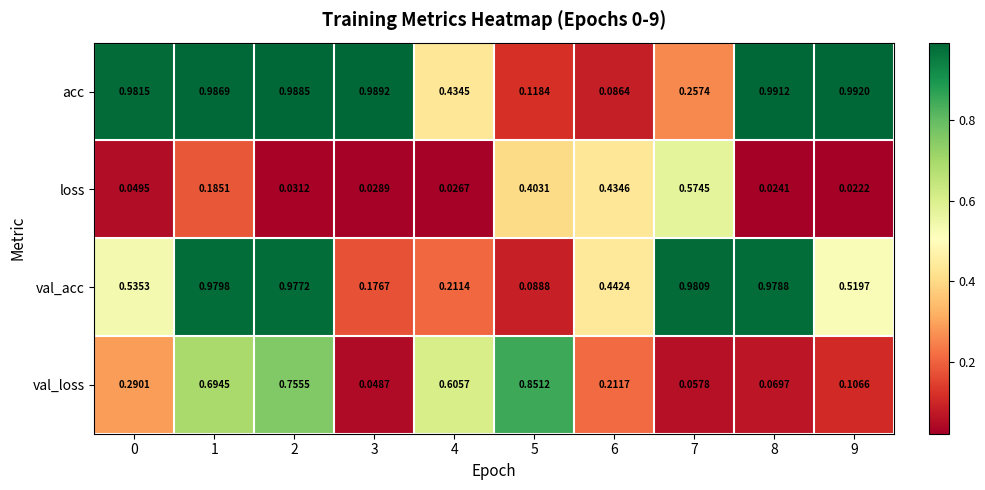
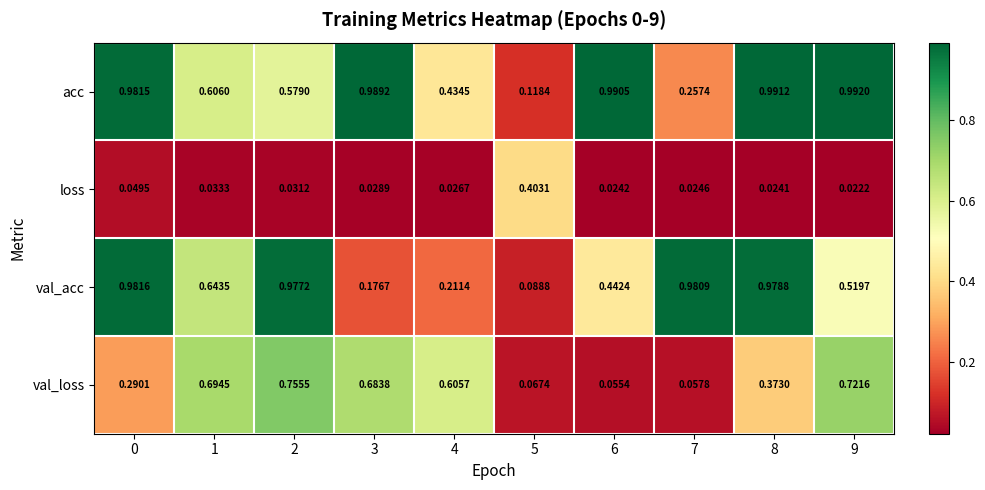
acc, 1: 0.9869 -> 0.6060
acc, 2: 0.9885 -> 0.5790
acc, 6: 0.0864 -> 0.9905
loss, 1: 0.1851 -> 0.0333
loss, 6: 0.4346 -> 0.0242
loss, 7: 0.5745 -> 0.0246
val_acc, 0: 0.5353 -> 0.9816
val_acc, 1: 0.9798 -> 0.6435
val_loss, 3: 0.0487 -> 0.6838
val_loss, 5: 0.8512 -> 0.0674
val_loss, 6: 0.2117 -> 0.0554
val_loss, 8: 0.0697 -> 0.3730
val_loss, 9: 0.1066 -> 0.7216
